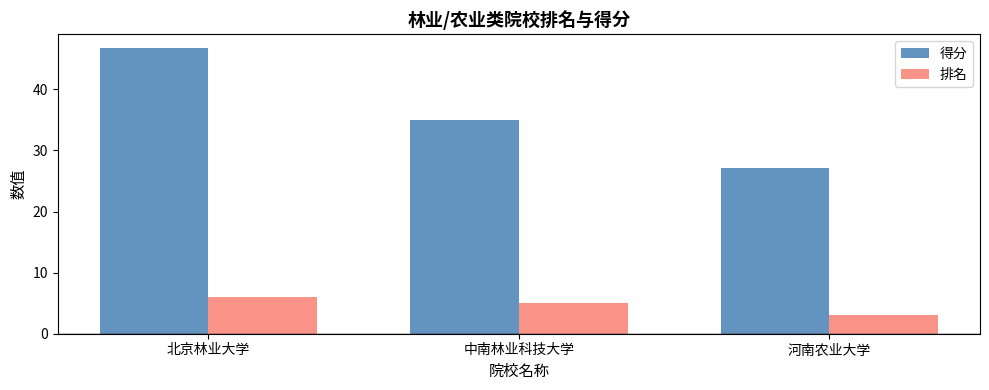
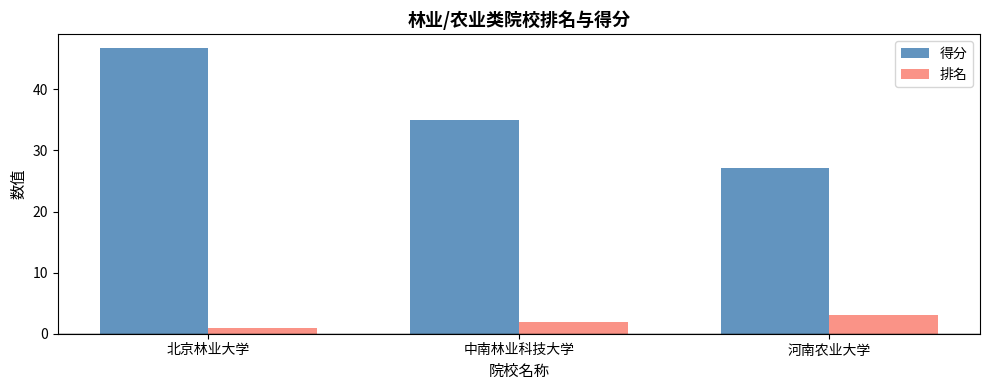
排名, 北京林业大学: 6 -> 1
排名, 中南林业科技大学: 5 -> 2
